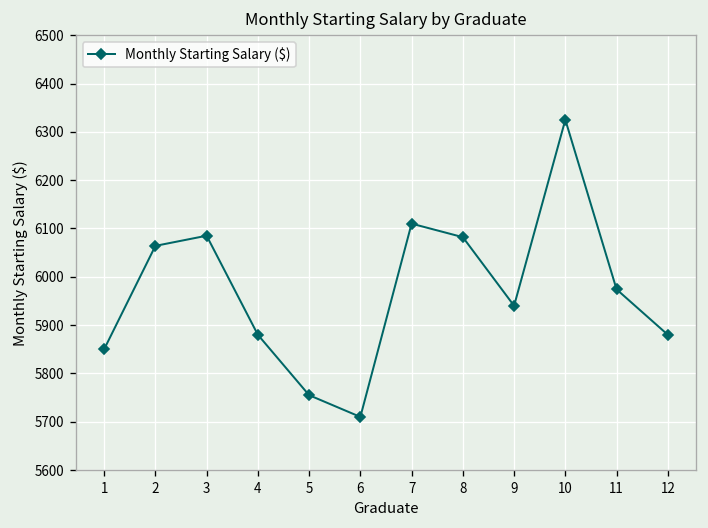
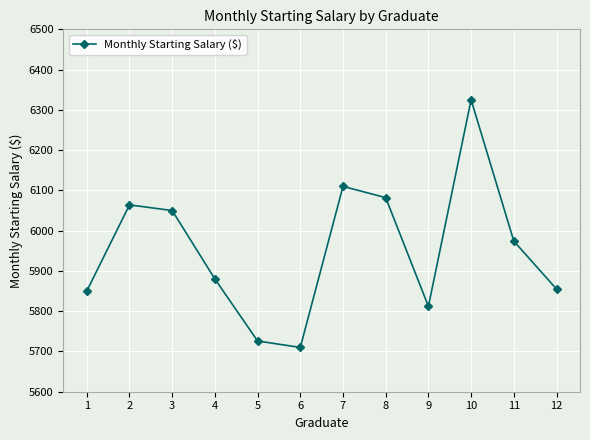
3: 6090 -> 6050
5: 5760 -> 5730
9: 5940 -> 5810
12: 5880 -> 5860
